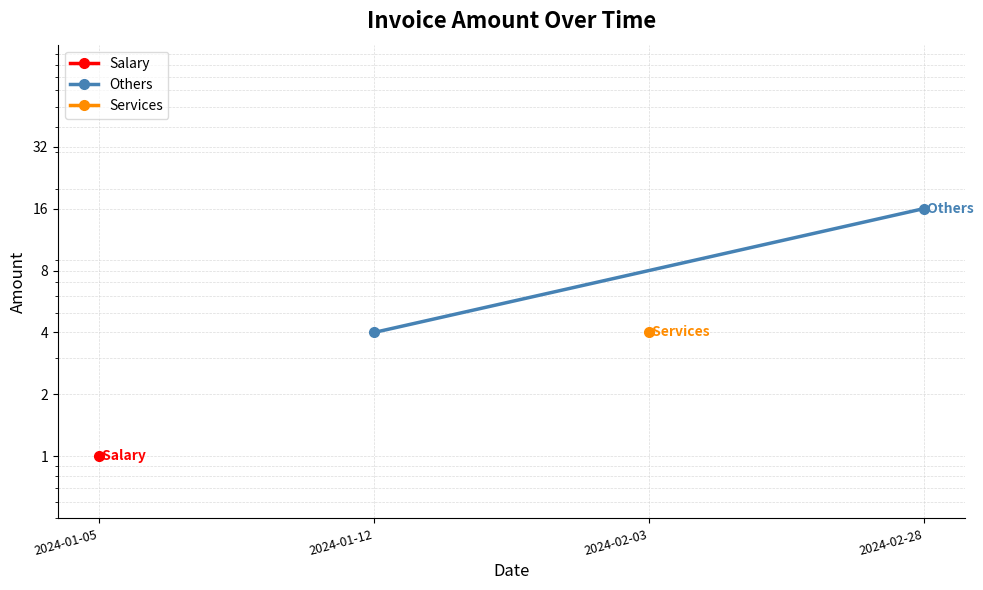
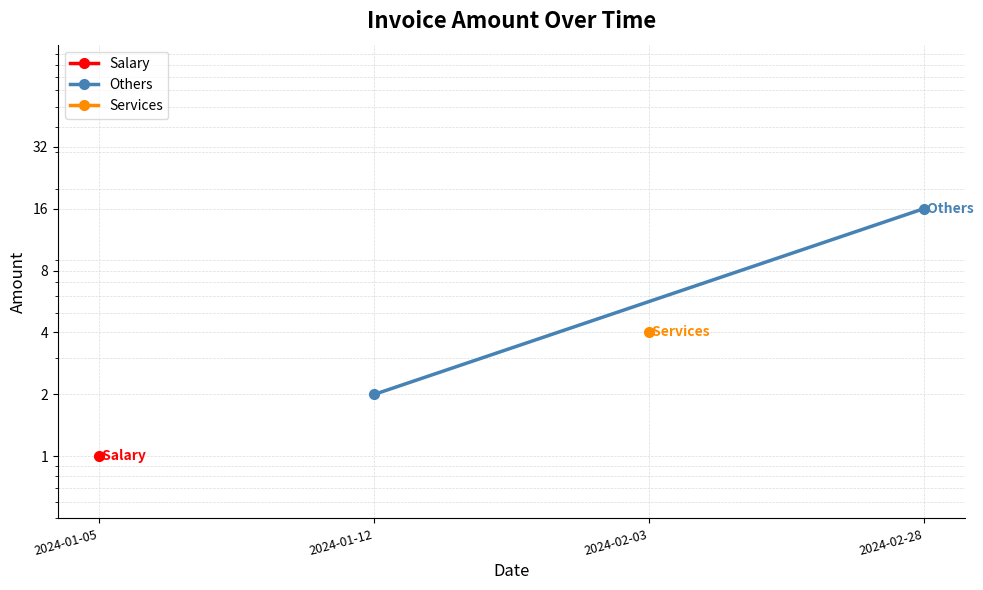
Others, 2024-01-12: 4 -> 2
